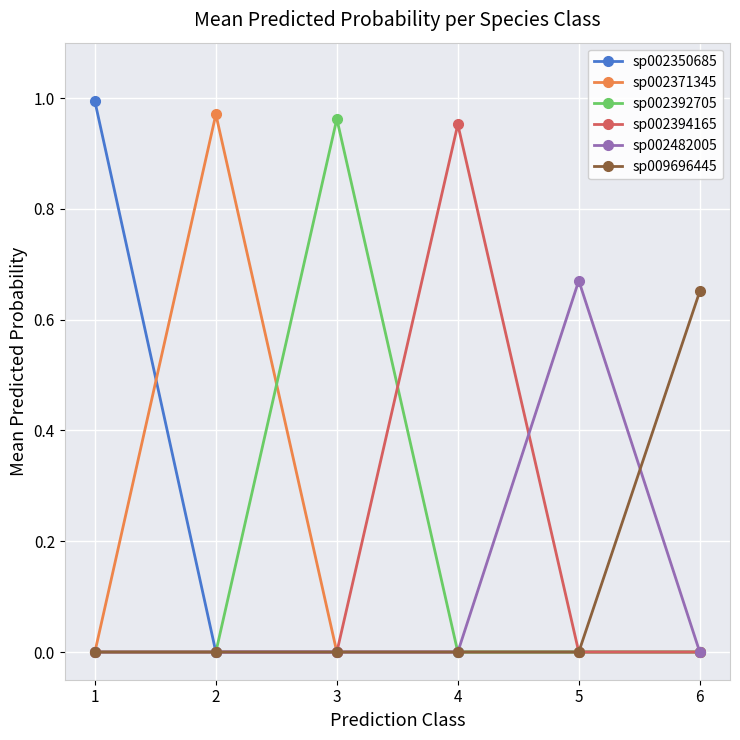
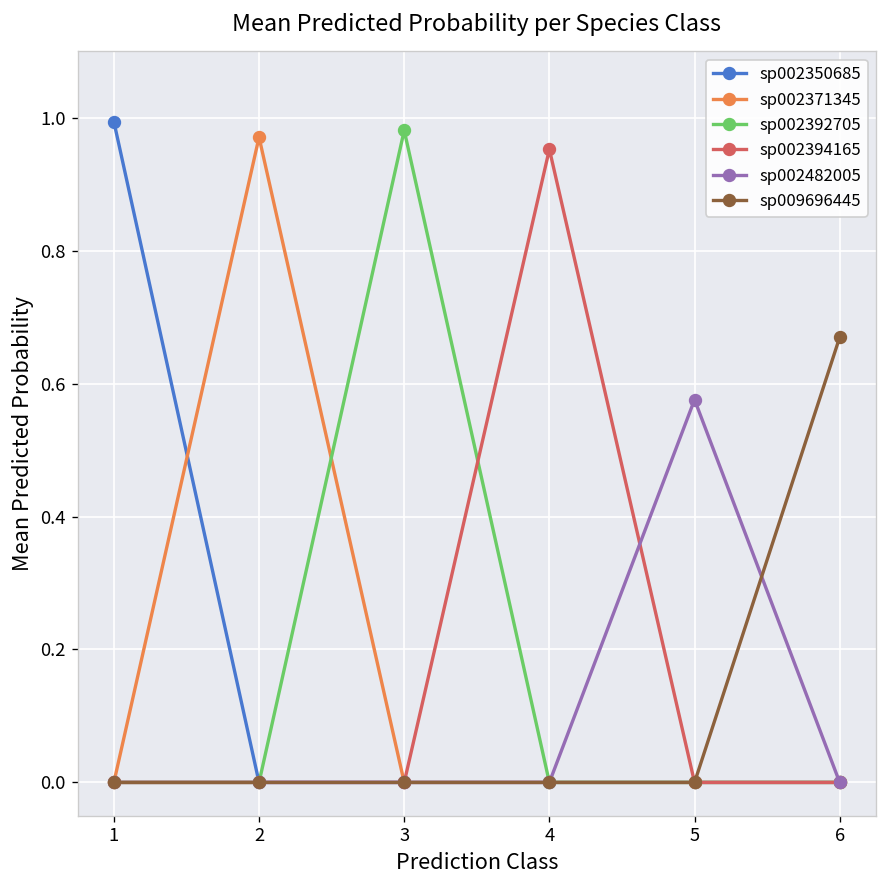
sp002392705, 3: 0.96 -> 0.98
sp002482005, 5: 0.67 -> 0.58
sp009696445, 6: 0.65 -> 0.67
